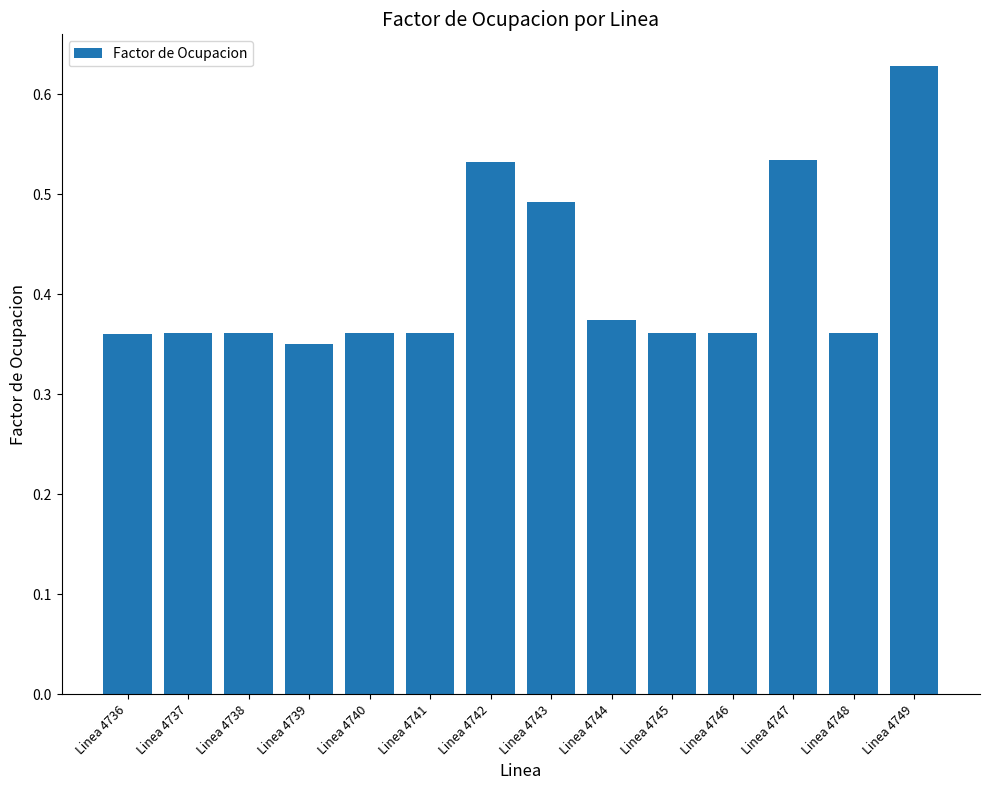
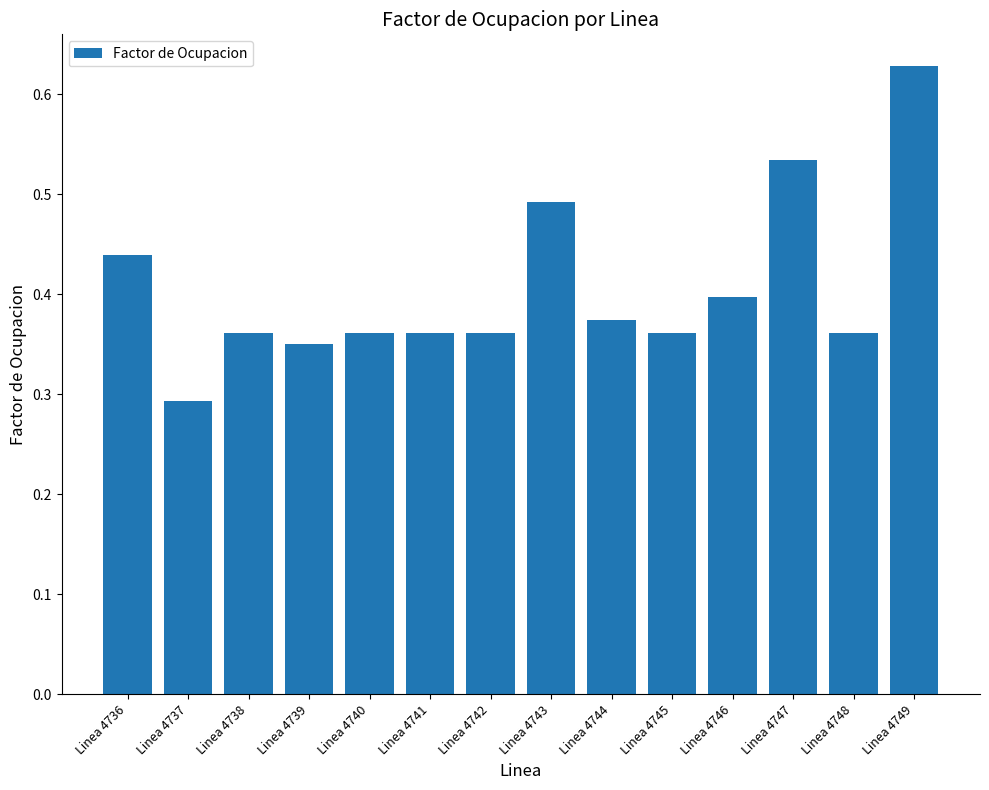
Linea 4736: 0.361 -> 0.439
Linea 4737: 0.361 -> 0.293
Linea 4742: 0.532 -> 0.361
Linea 4746: 0.361 -> 0.397
